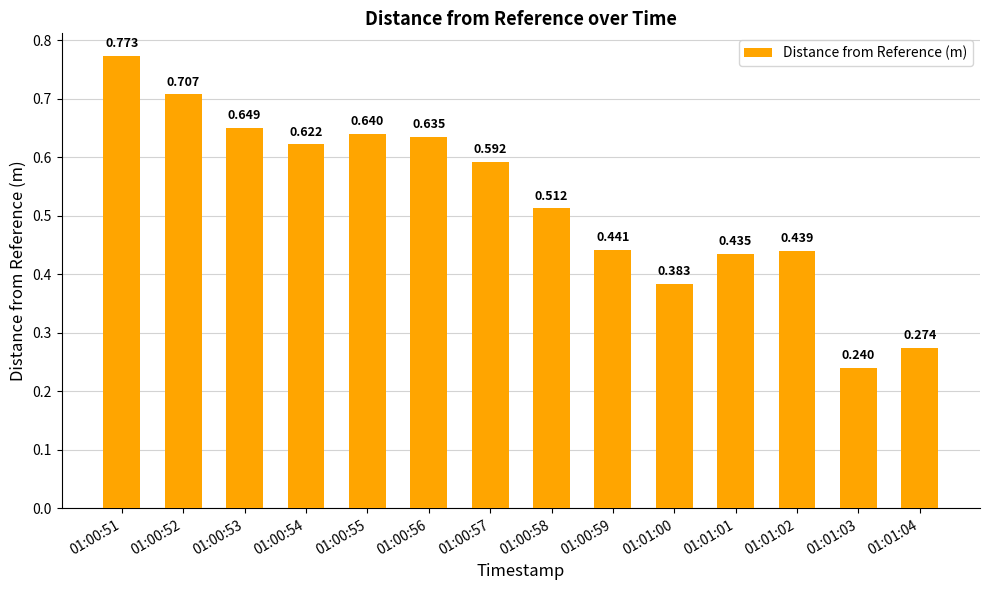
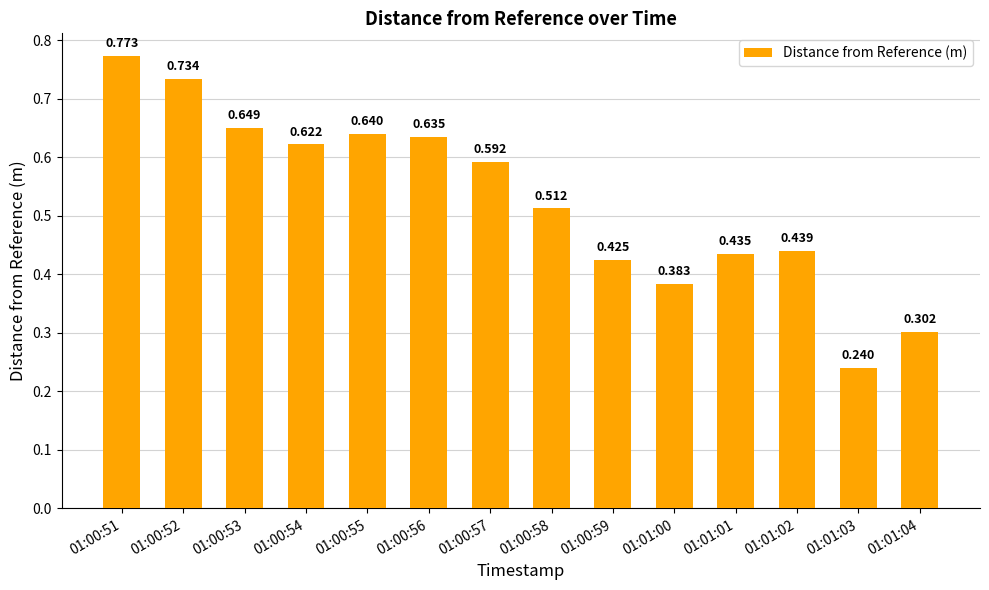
01:00:52: 0.707 -> 0.734
01:00:59: 0.441 -> 0.425
01:01:04: 0.274 -> 0.302
